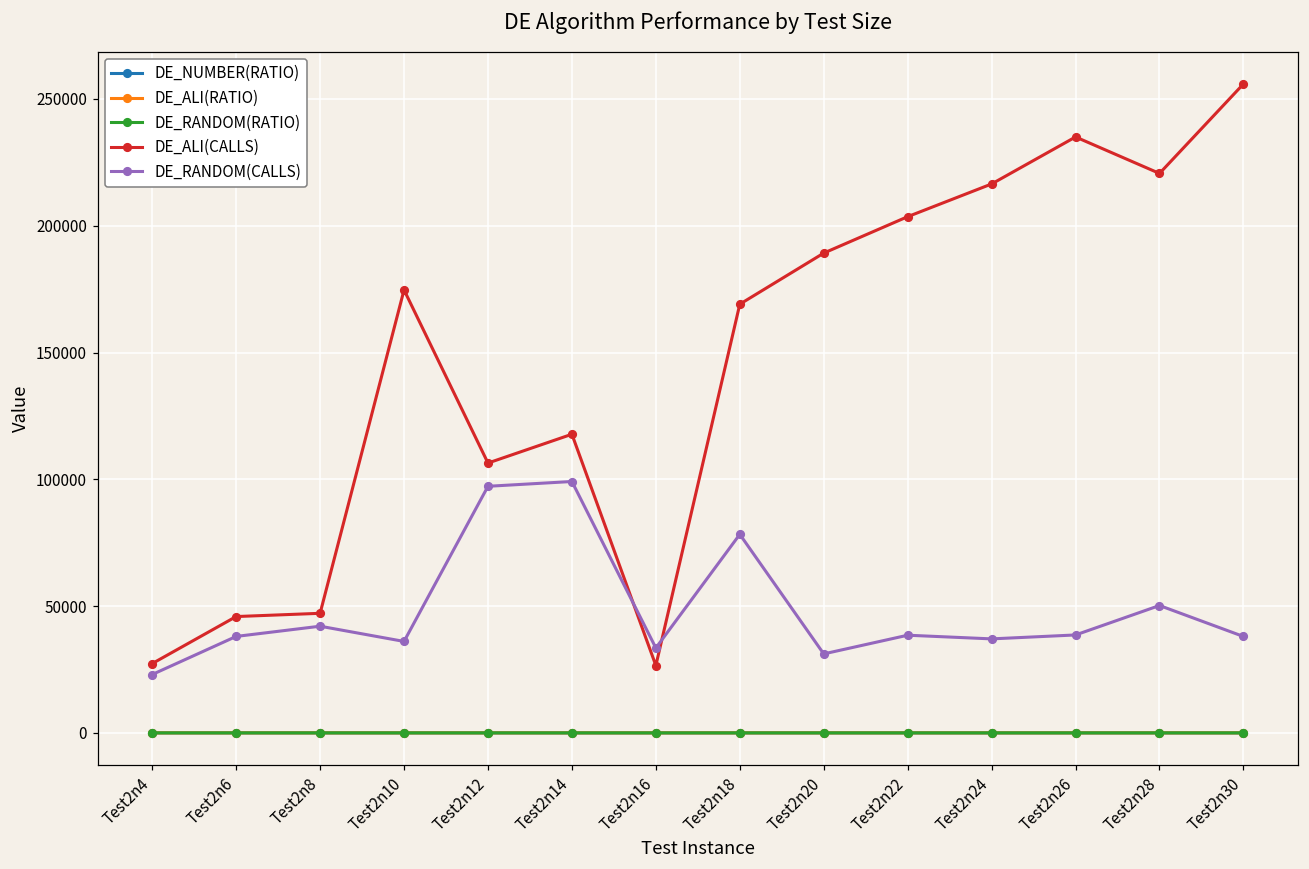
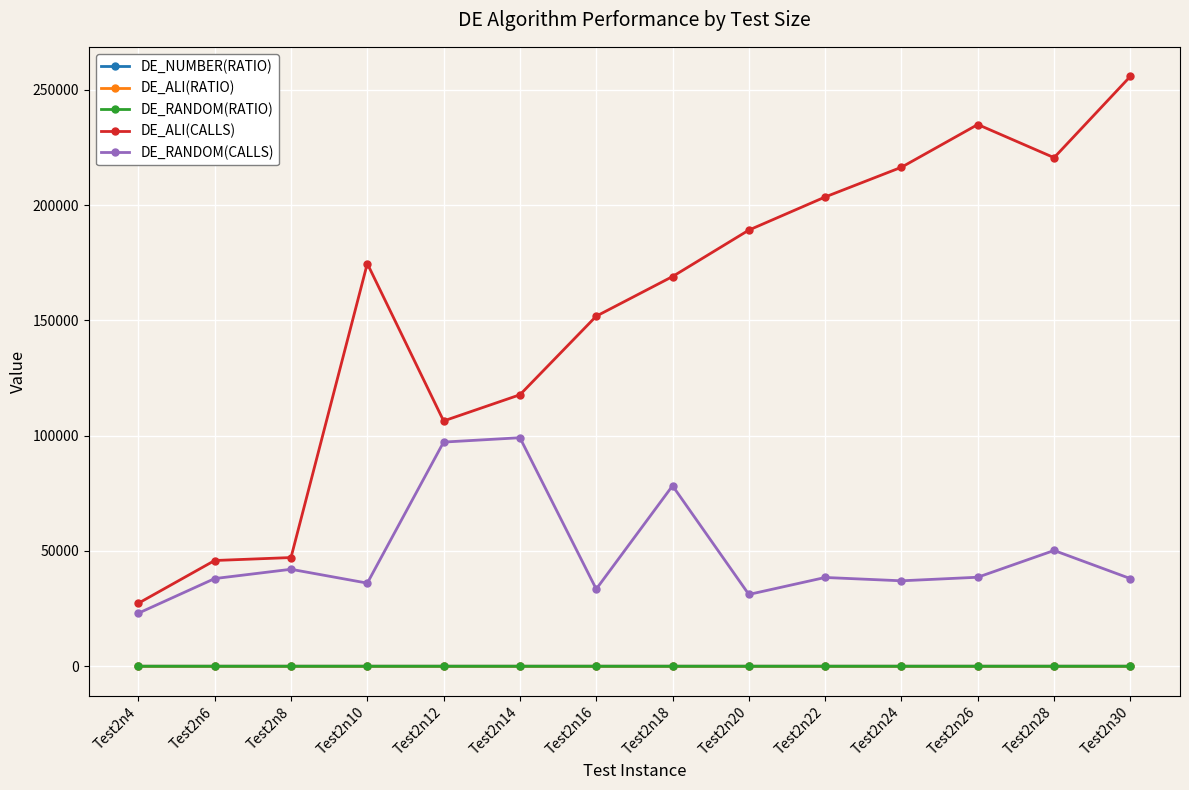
DE_ALI(CALLS), Test2n16: 27000 -> 152000
